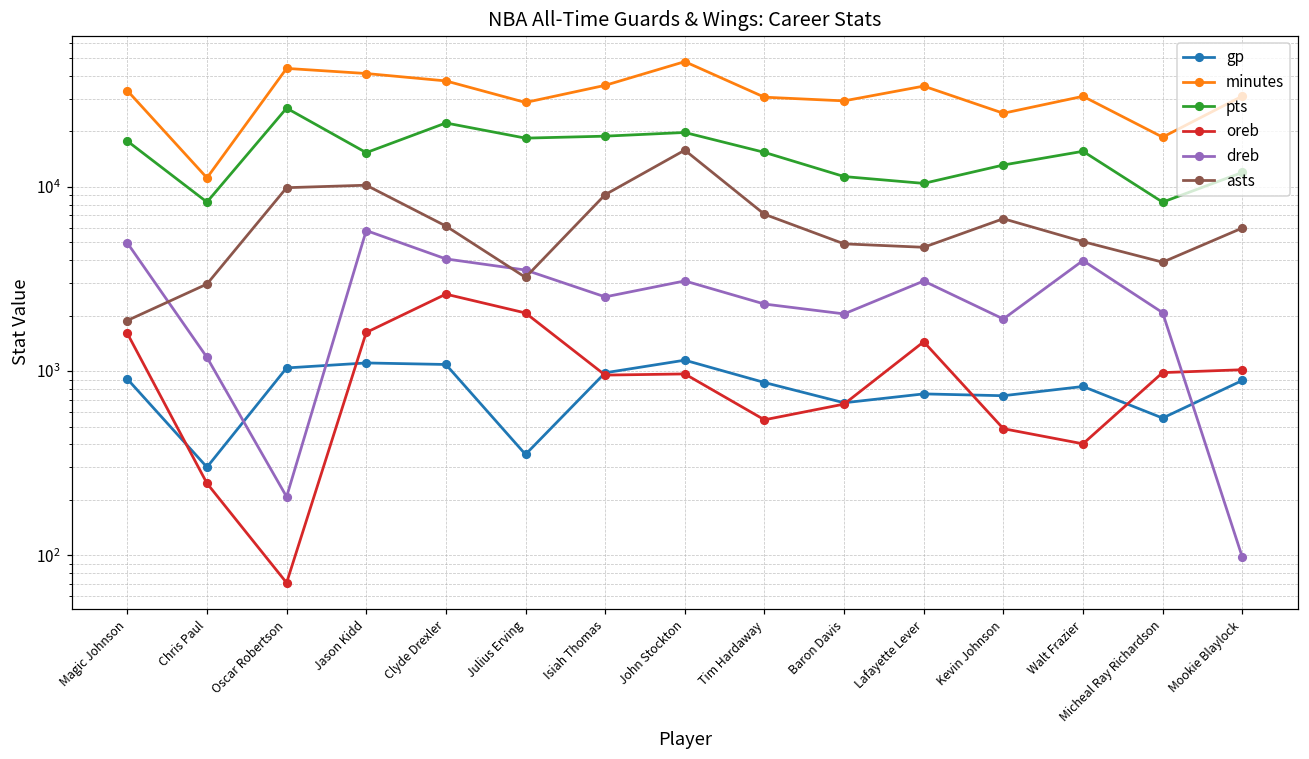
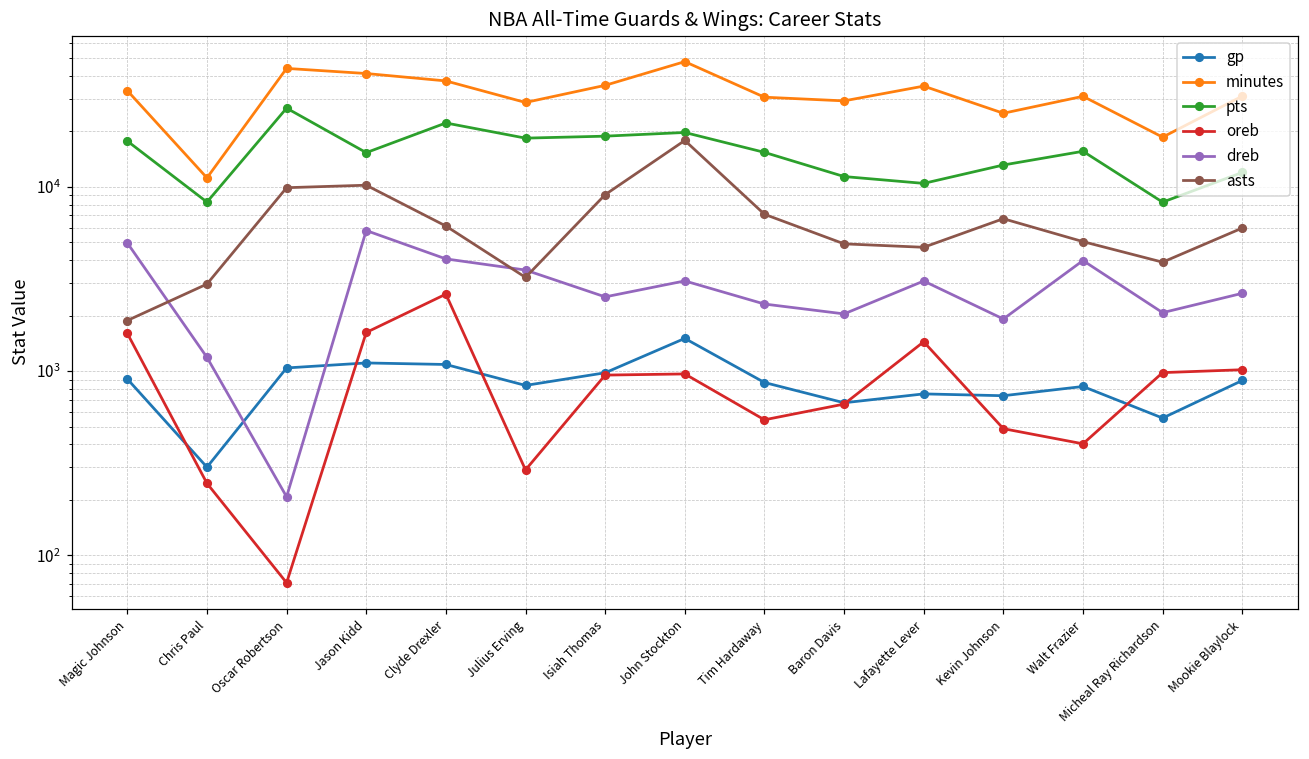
gp, Julius Erving: 350 -> 800
oreb, Julius Erving: 2100 -> 290
gp, John Stockton: 1100 -> 1500
asts, John Stockton: 16000 -> 18000
dreb, Mookie Blaylock: 100 -> 2600
